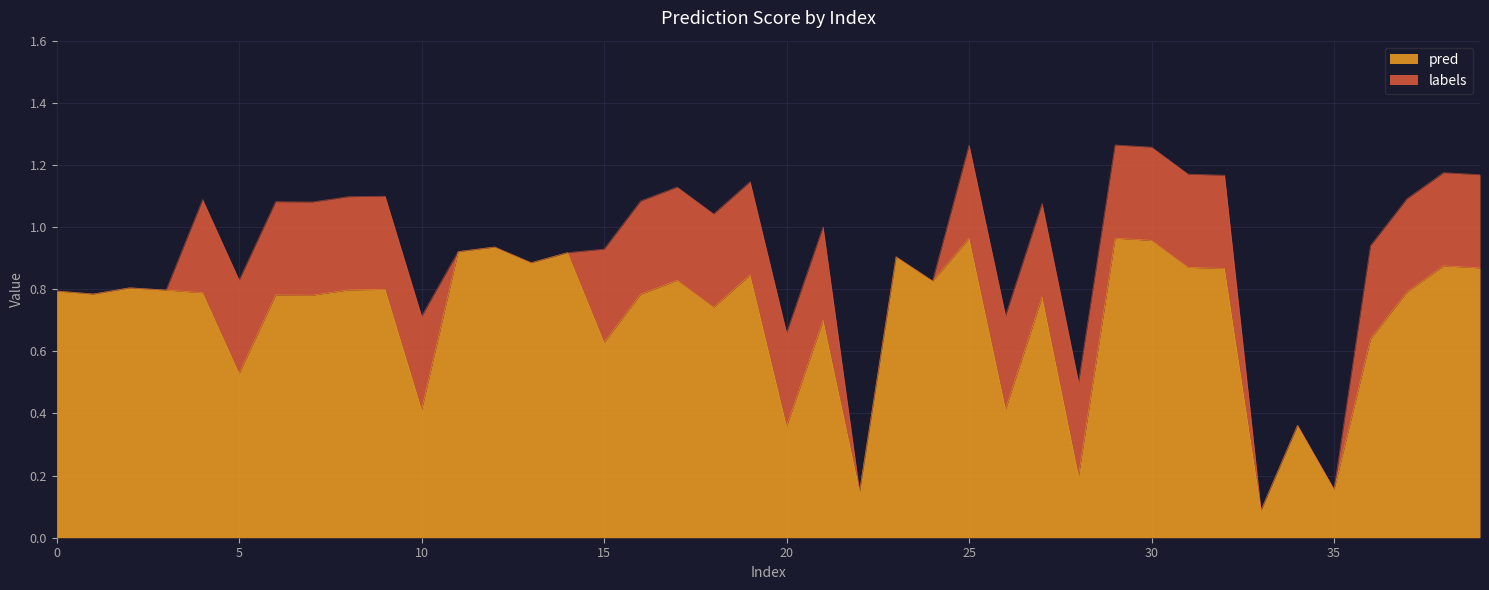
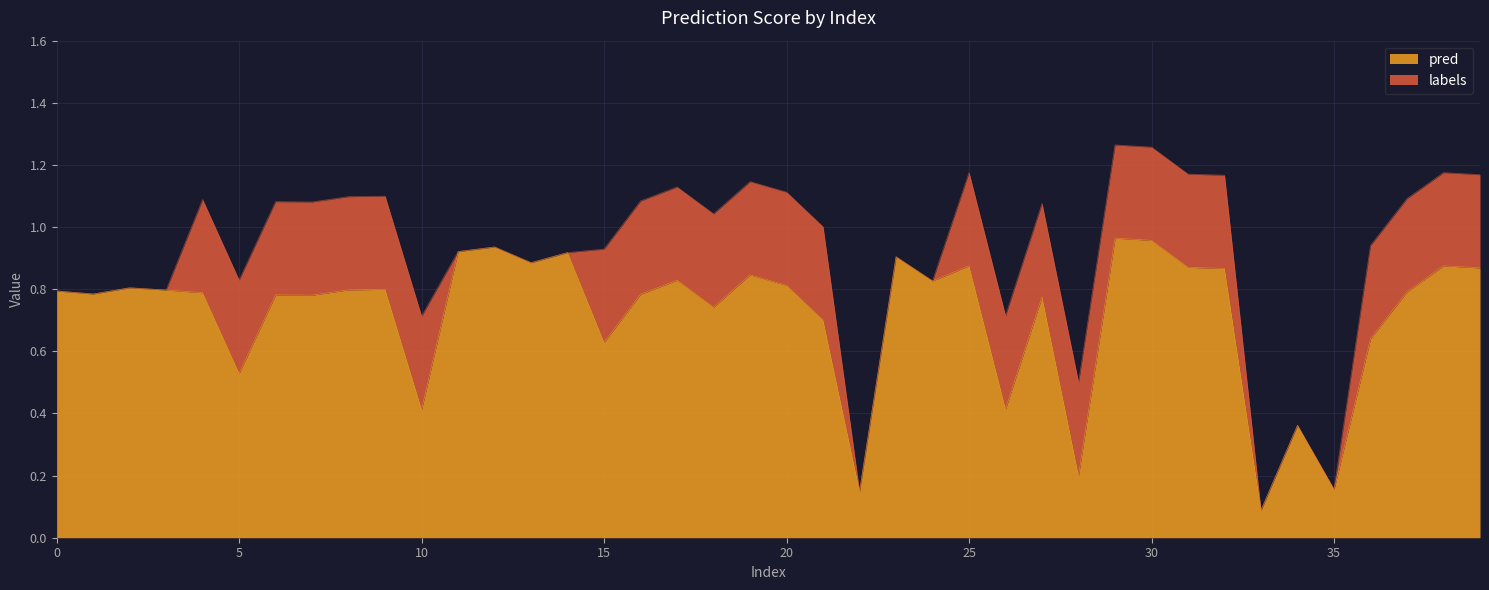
pred, 20: 0.36 -> 0.81
pred, 25: 0.96 -> 0.88
